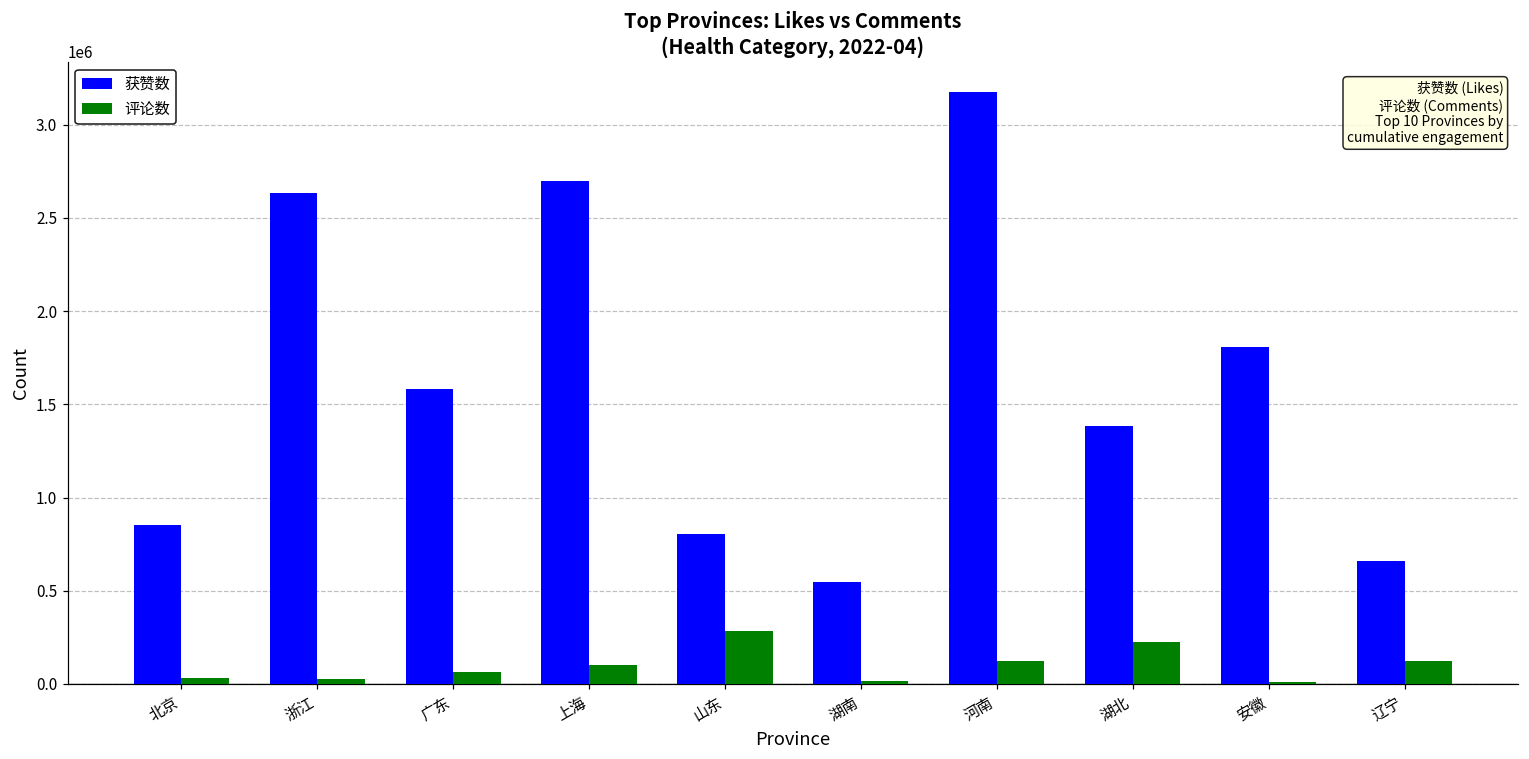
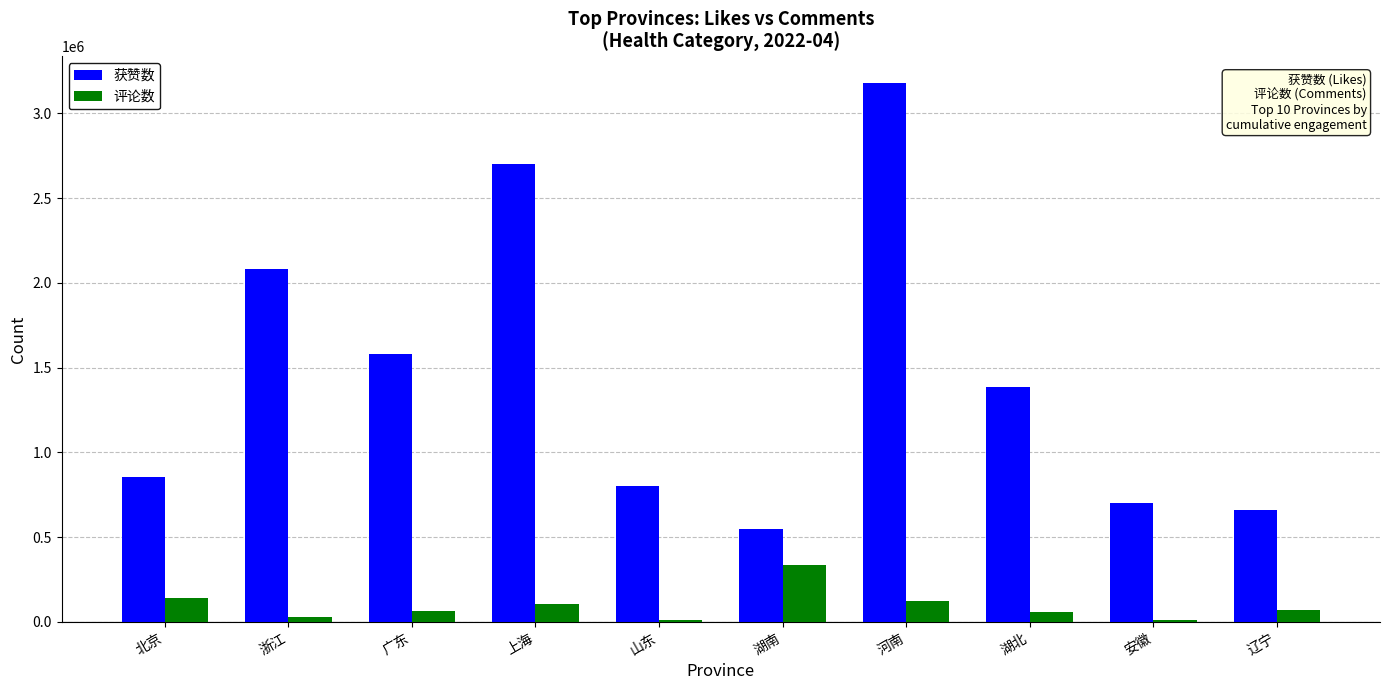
评论数, 北京: 30000 -> 140000
获赞数, 浙江: 2630000 -> 2080000
评论数, 山东: 280000 -> 10000
评论数, 湖南: 10000 -> 330000
评论数, 湖北: 220000 -> 60000
获赞数, 安徽: 1810000 -> 700000
评论数, 辽宁: 120000 -> 70000
